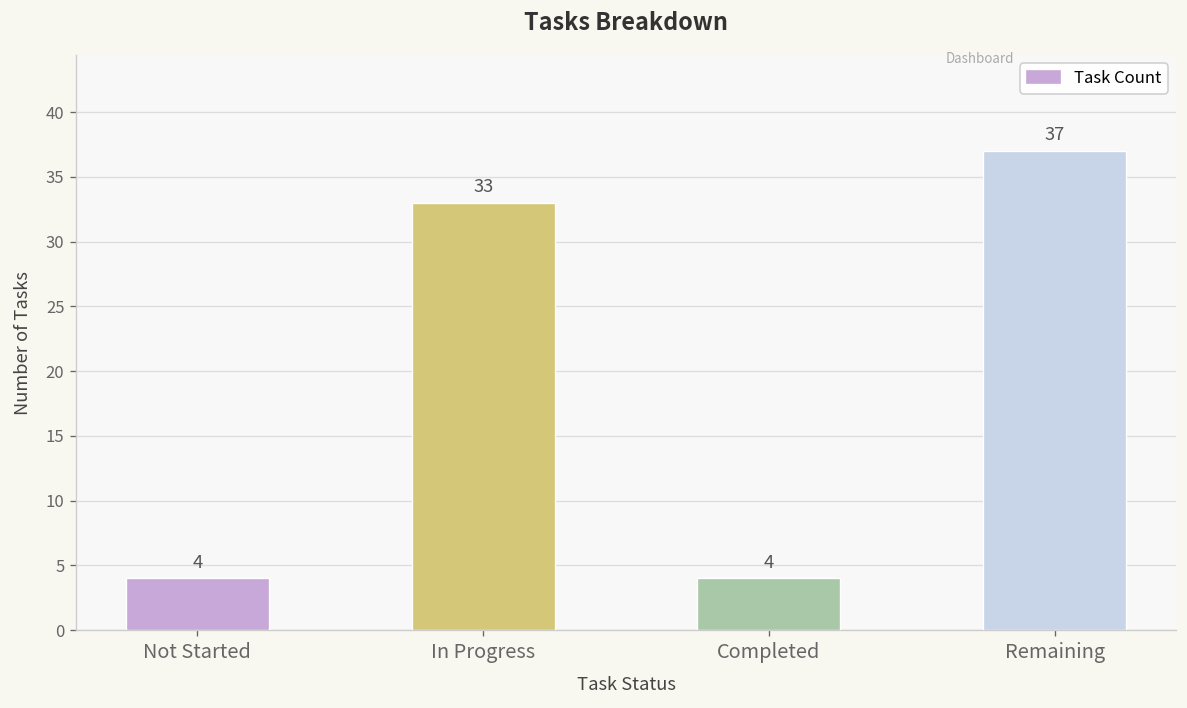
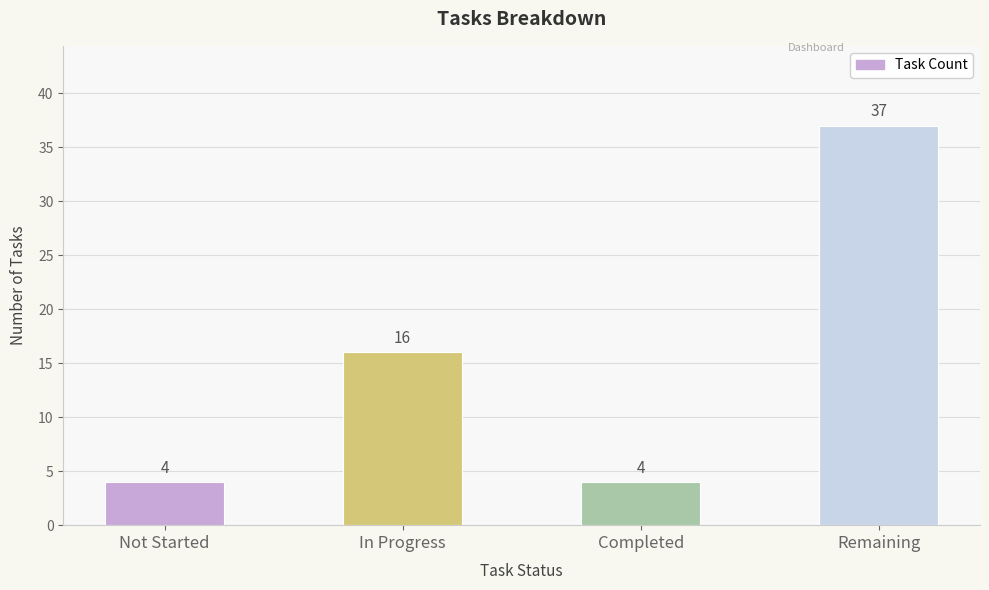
In Progress: 33 -> 16
